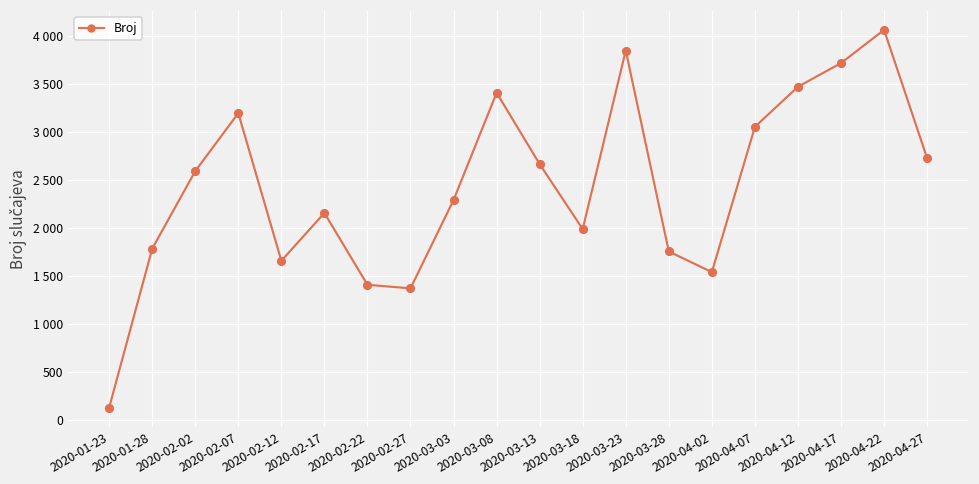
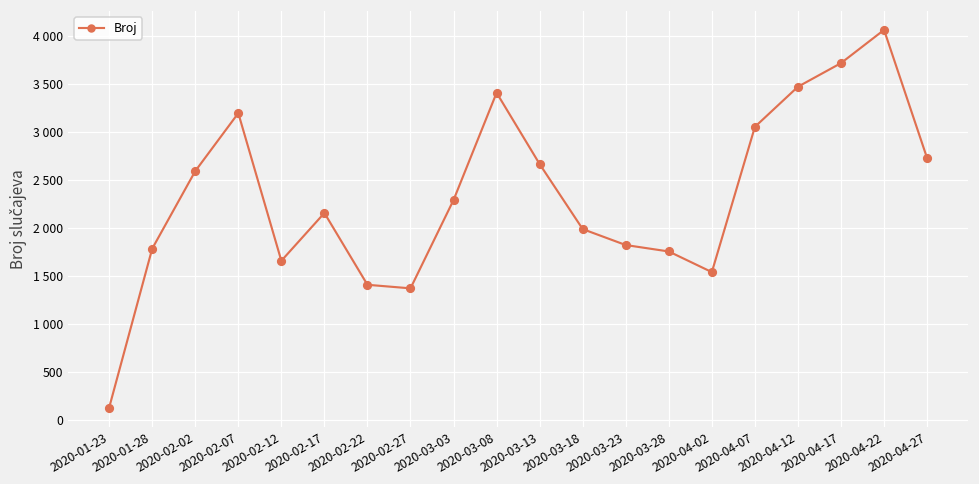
2020-03-23: 3900 -> 1800
